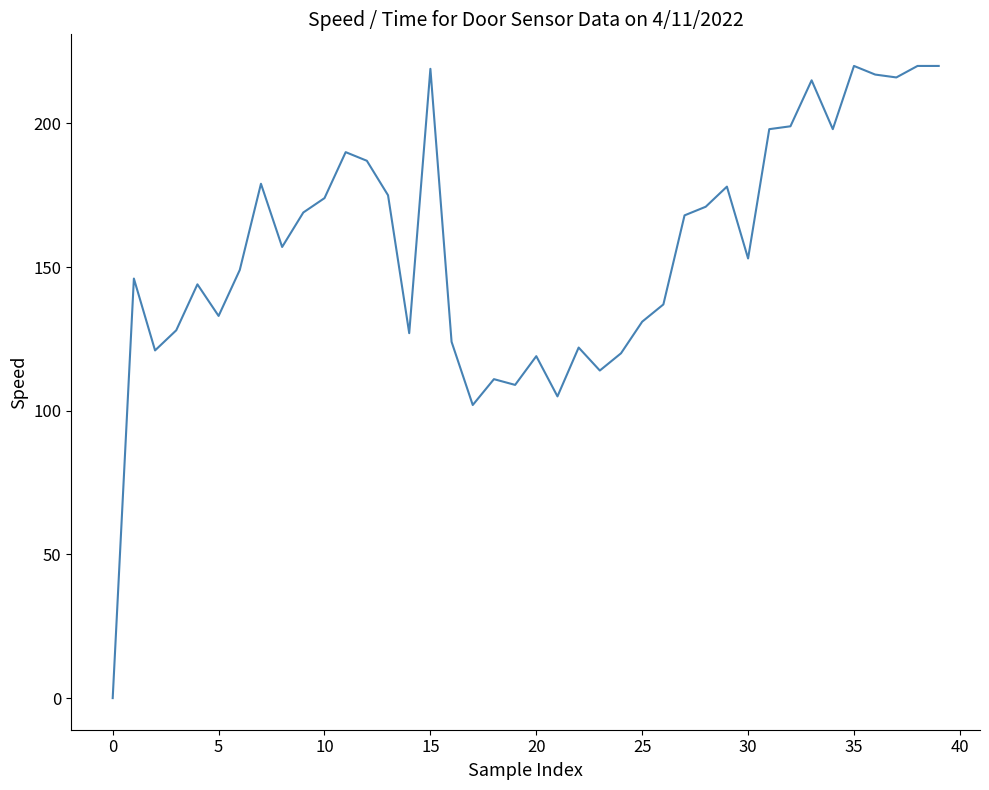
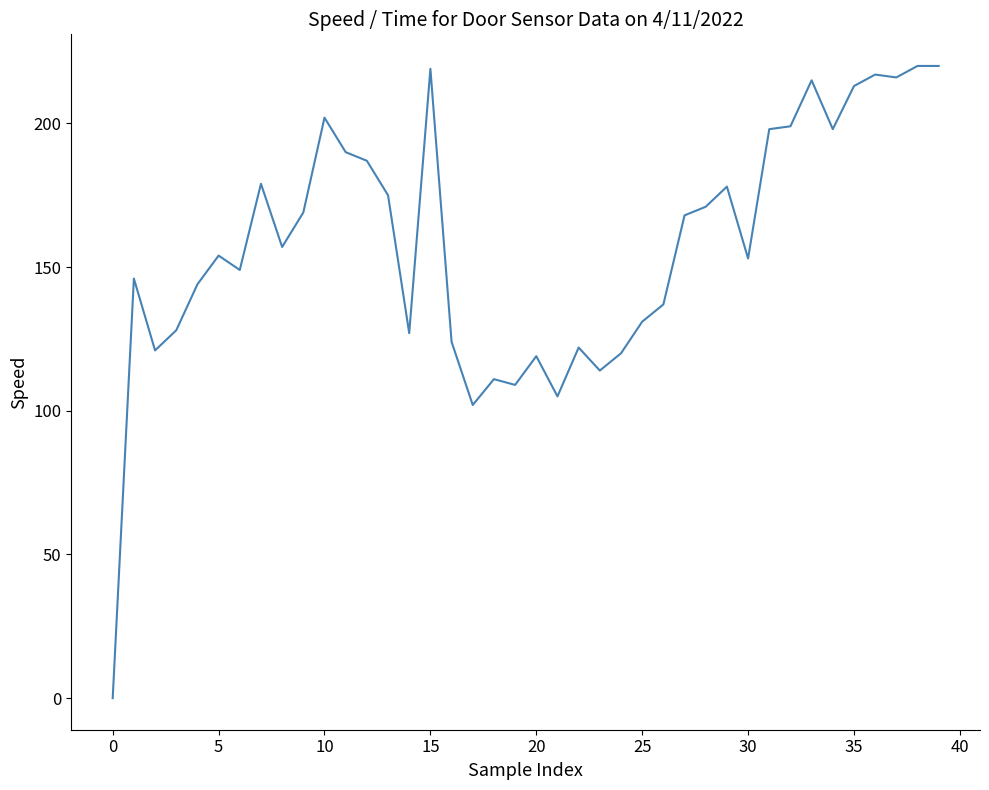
5: 133 -> 154
10: 174 -> 202
35: 220 -> 213
